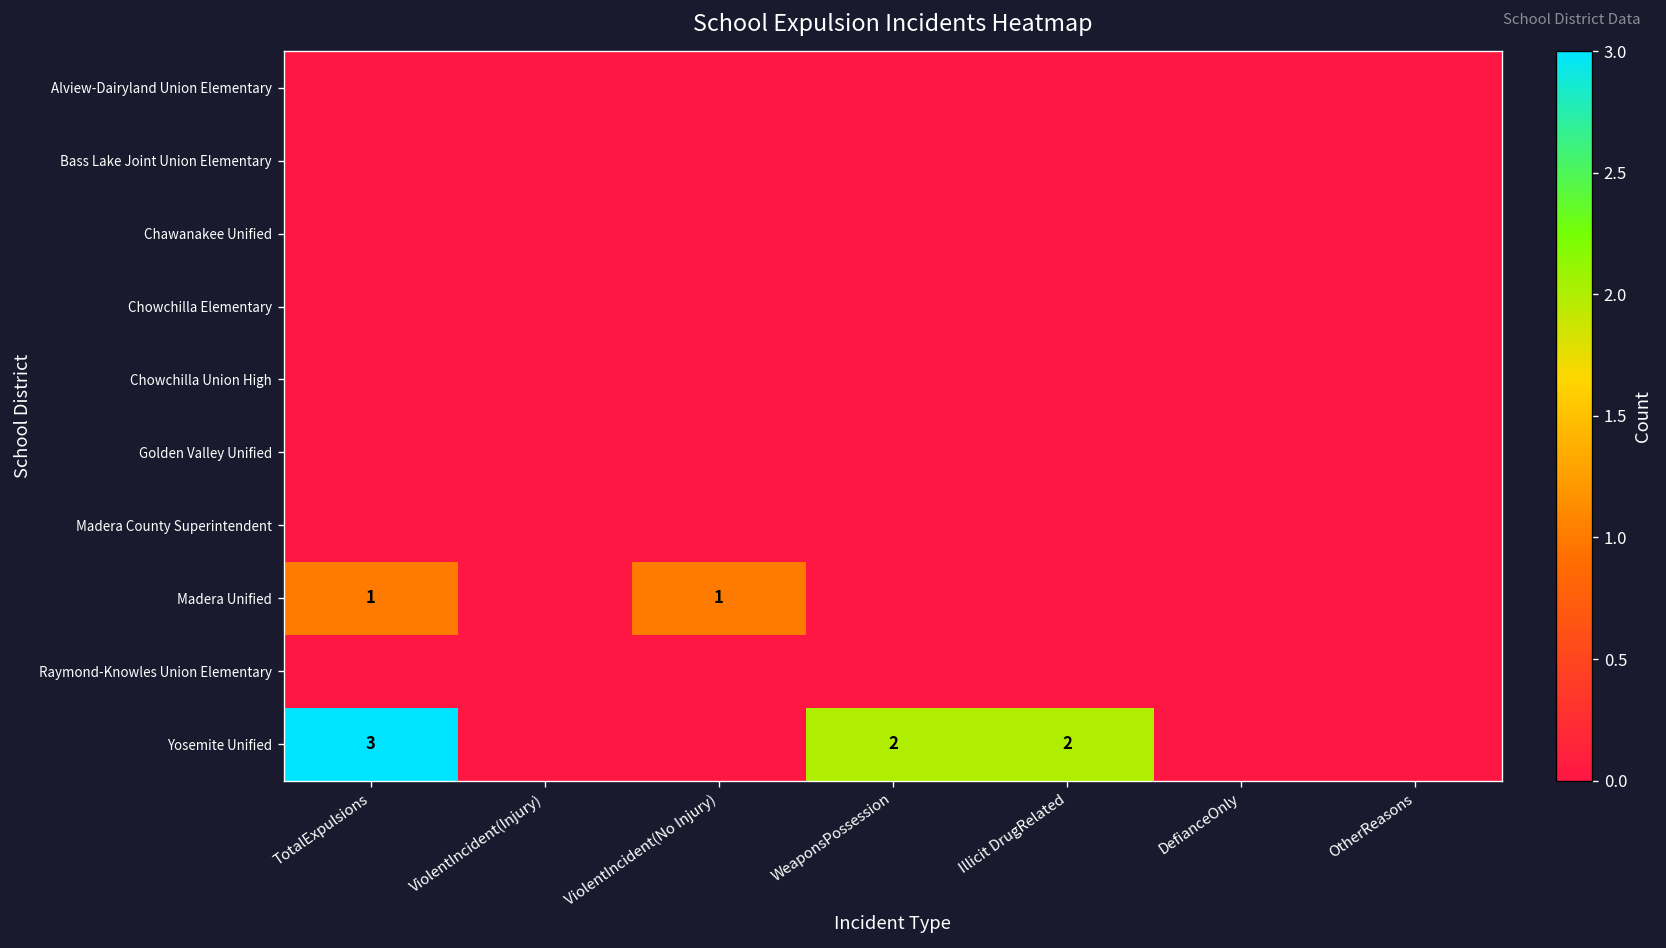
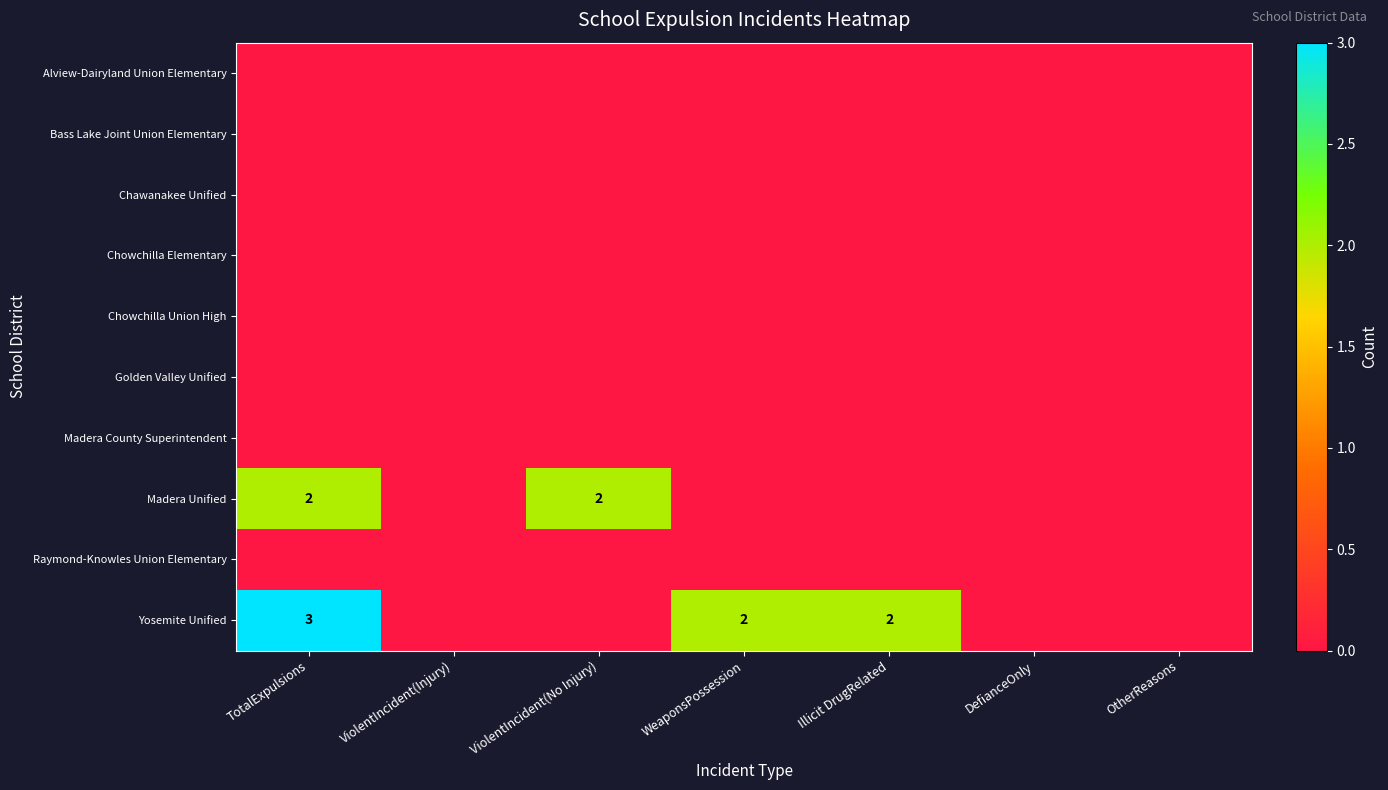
Madera Unified, TotalExpulsions: 1 -> 2
Madera Unified, ViolentIncident(No Injury): 1 -> 2
